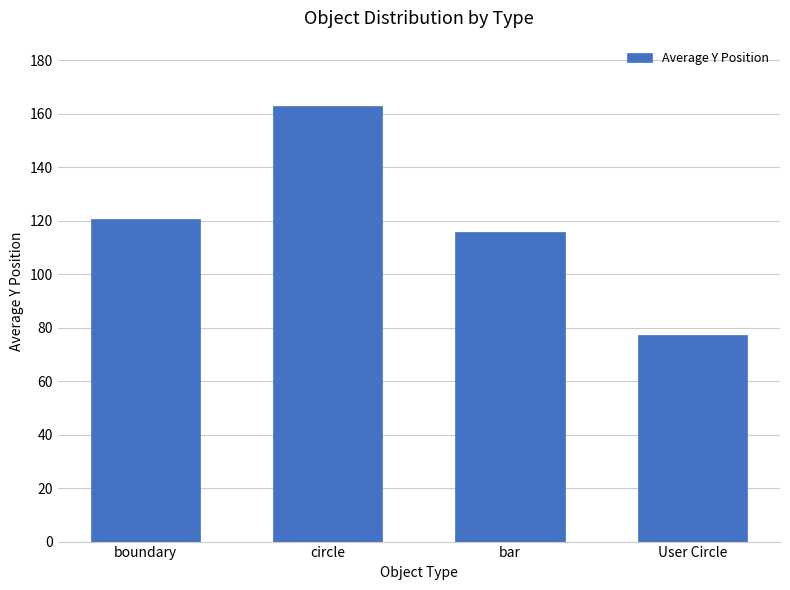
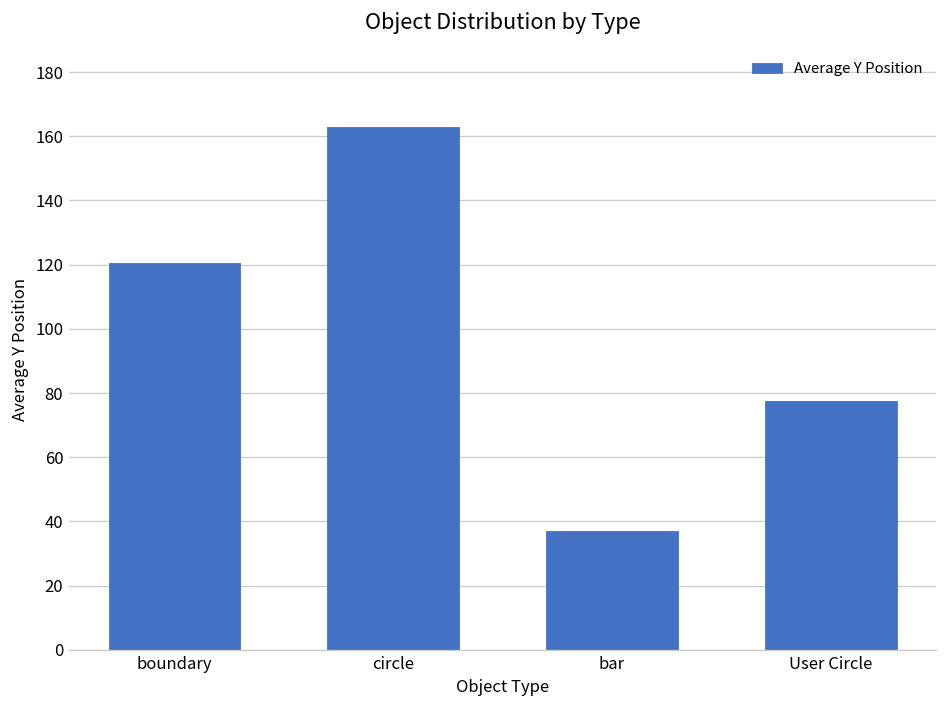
bar: 116 -> 37
